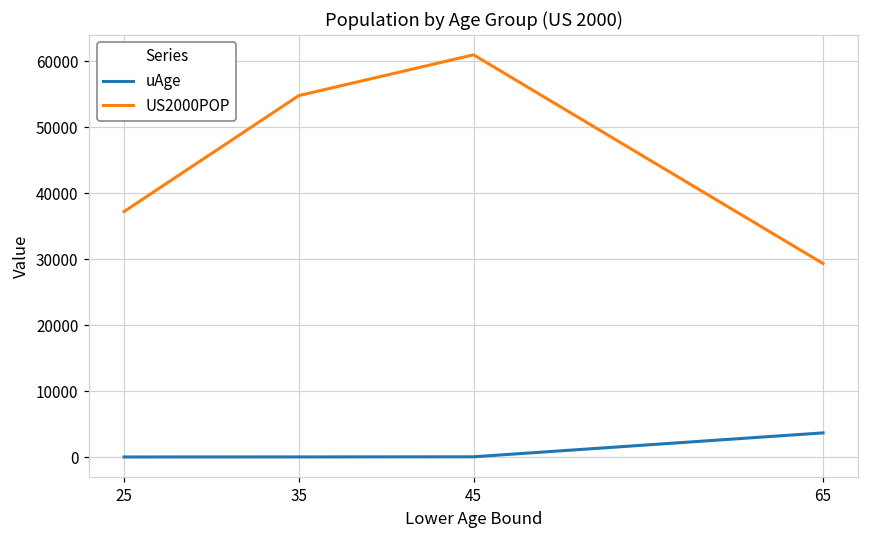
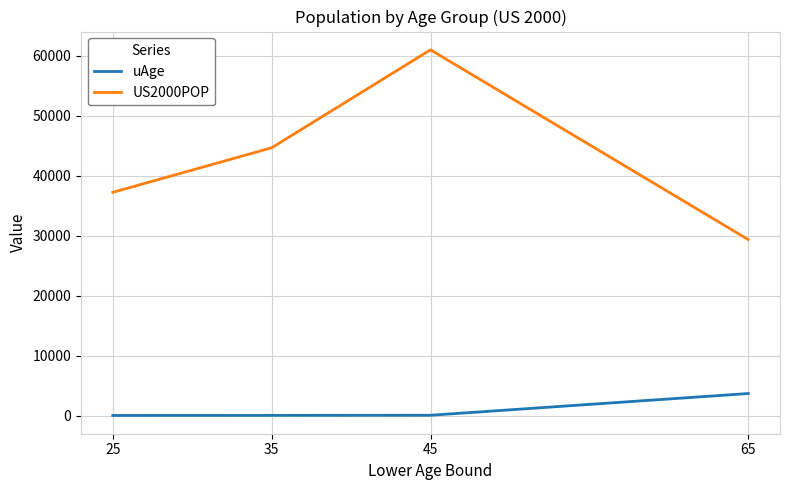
US2000POP, 35: 55000 -> 45000
